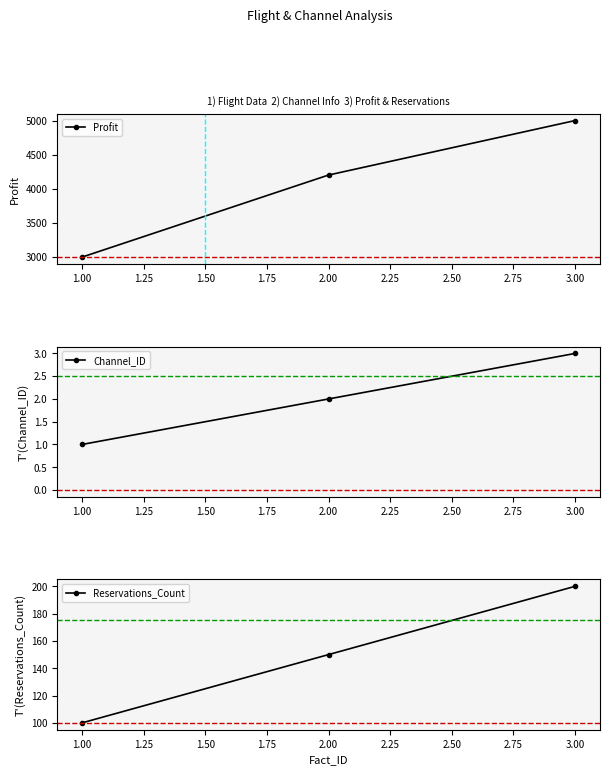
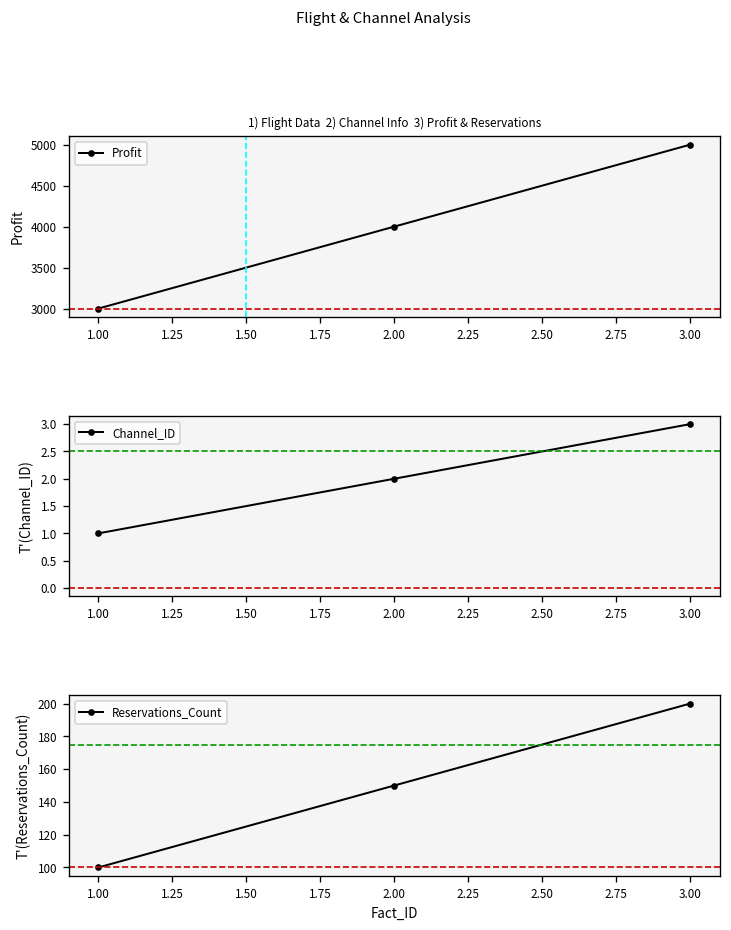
1) Flight Data 2) Channel Info 3) Profit & Reservations, 2.00: 4200 -> 4000
